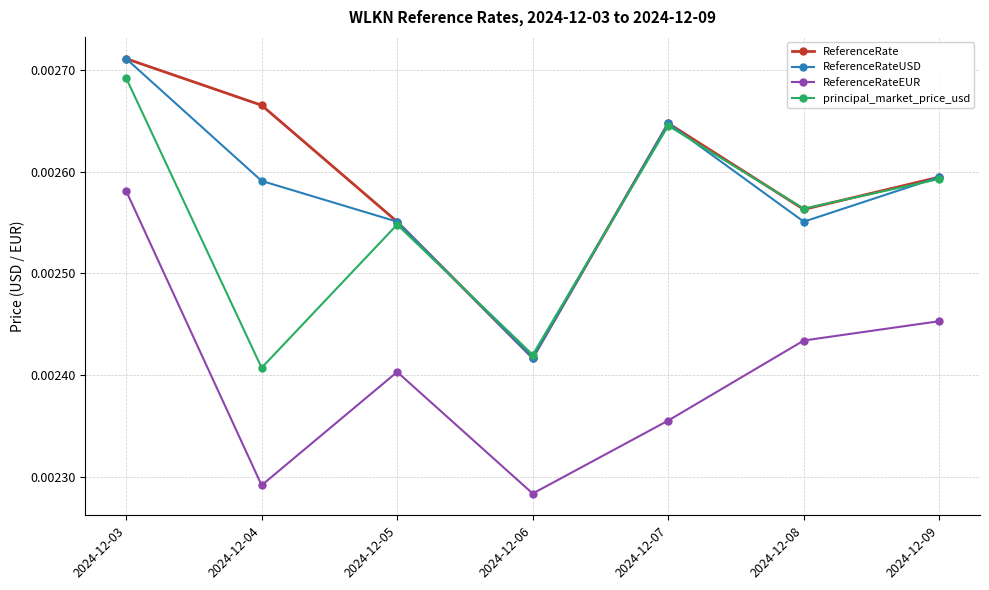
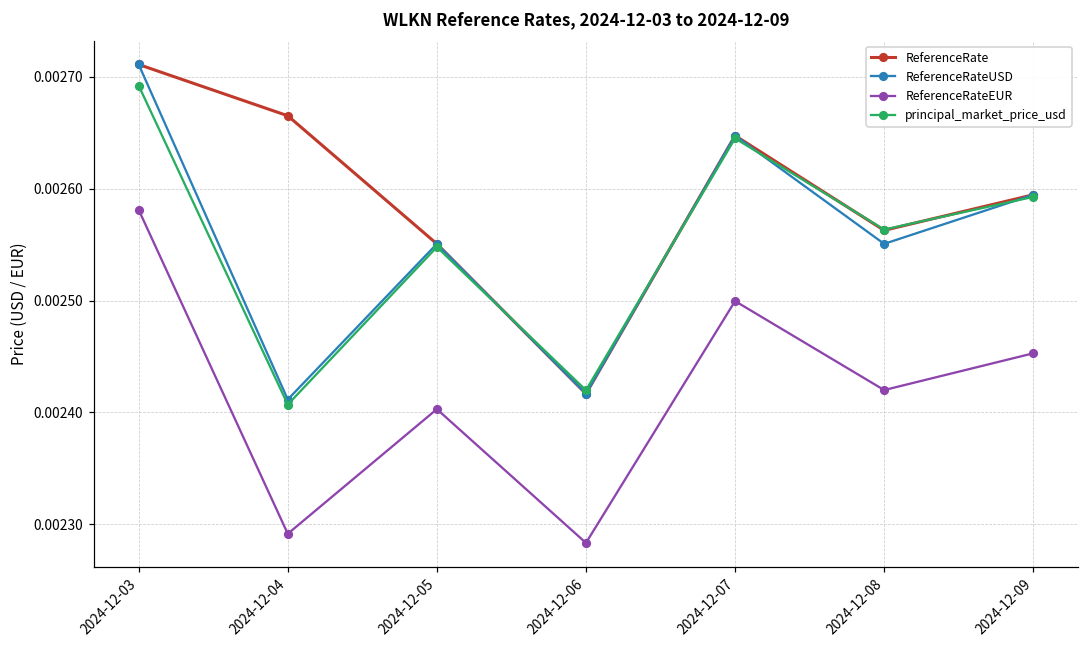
ReferenceRateUSD, 2024-12-04: 0.002591 -> 0.002412
ReferenceRateEUR, 2024-12-07: 0.002355 -> 0.002500
ReferenceRateEUR, 2024-12-08: 0.002434 -> 0.002420
